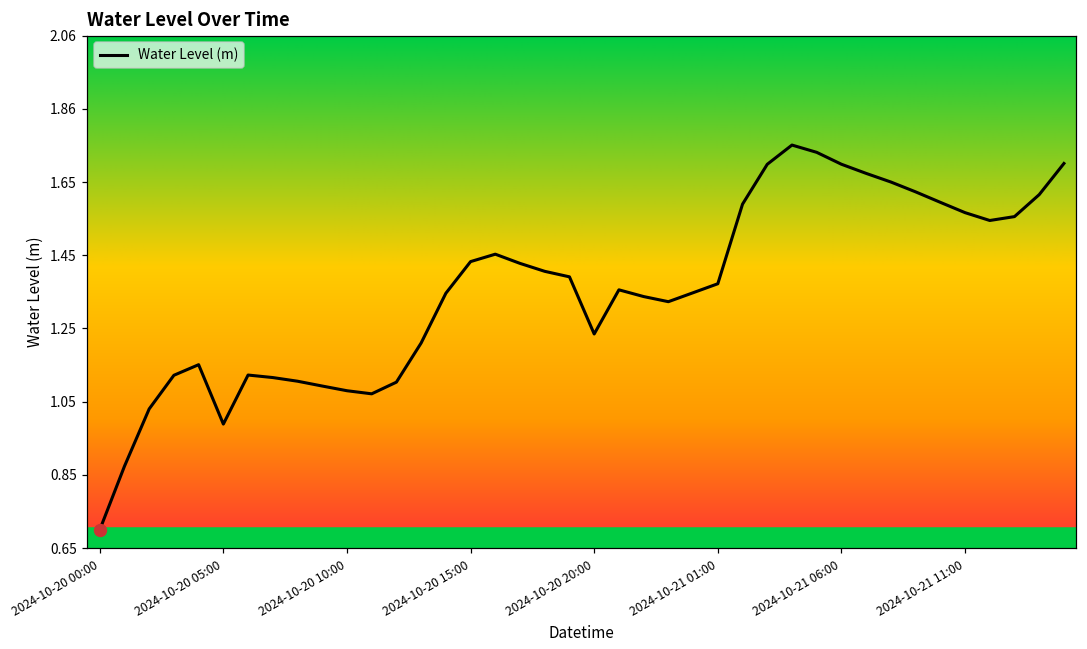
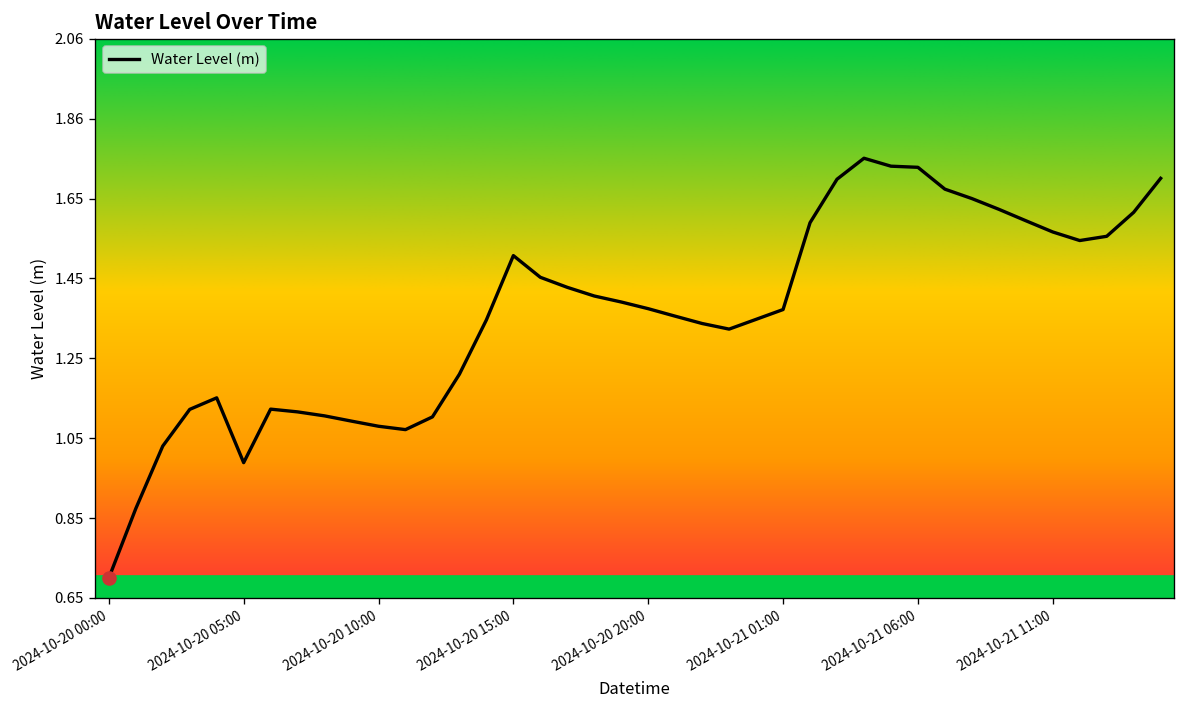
Water Level (m), 2024-10-20 15:00: 1.44 -> 1.51
Water Level (m), 2024-10-20 20:00: 1.24 -> 1.38
Water Level (m), 2024-10-21 06:00: 1.70 -> 1.73
